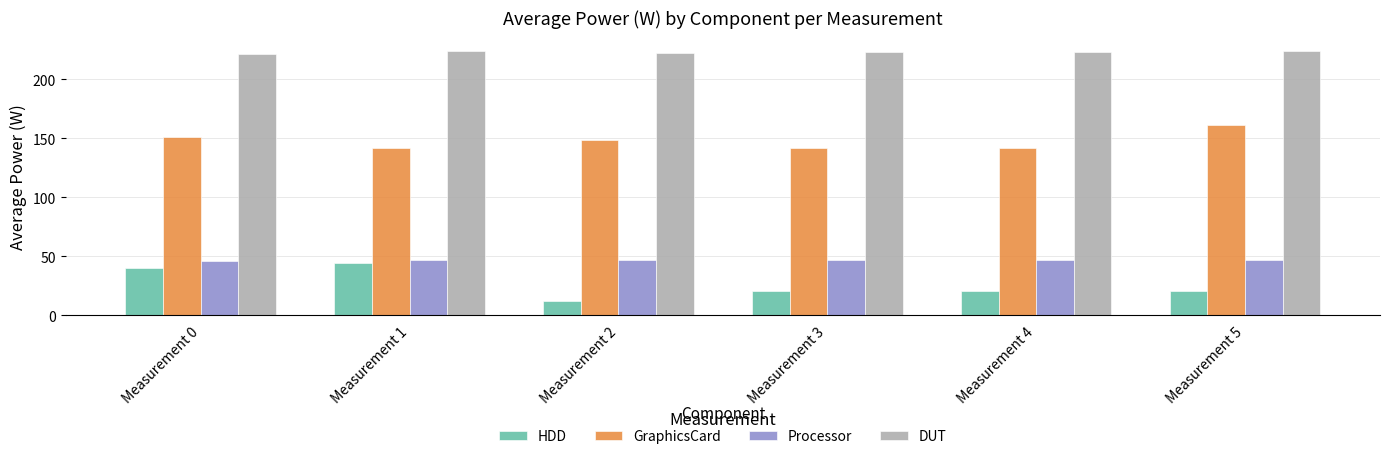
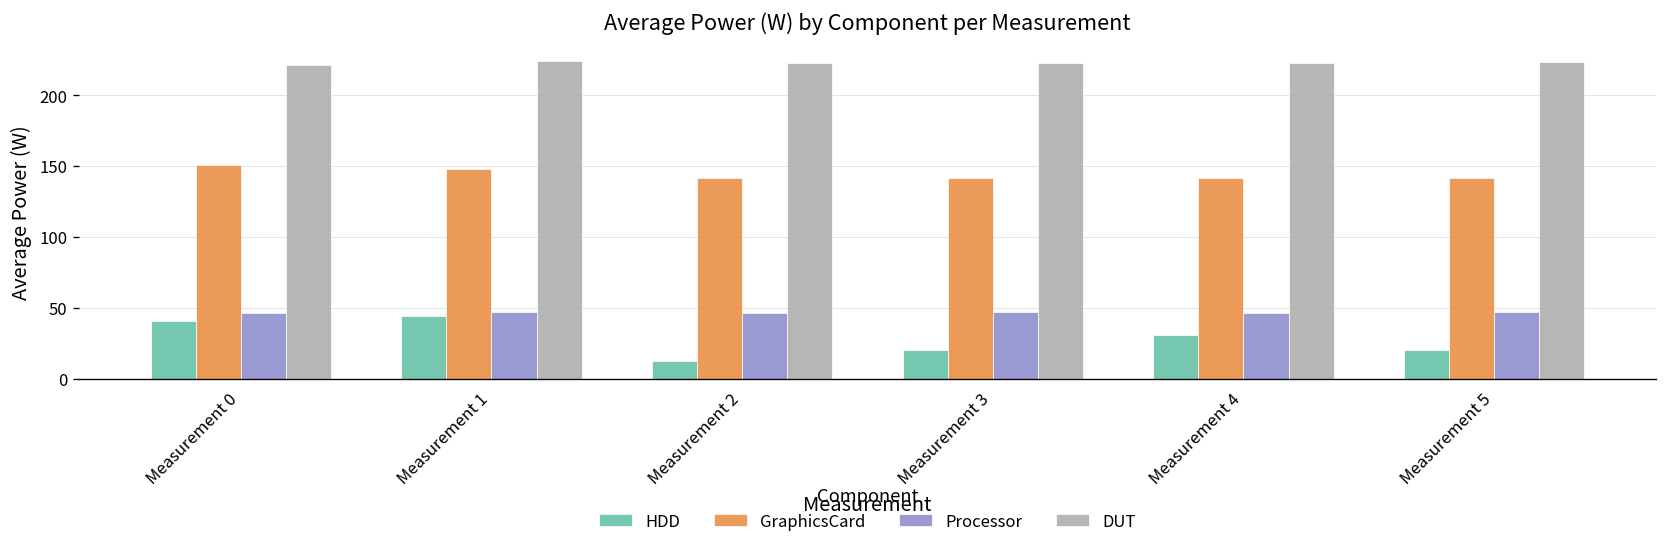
GraphicsCard, Measurement 1: 141 -> 148
GraphicsCard, Measurement 2: 148 -> 141
HDD, Measurement 4: 20 -> 31
GraphicsCard, Measurement 5: 161 -> 141
